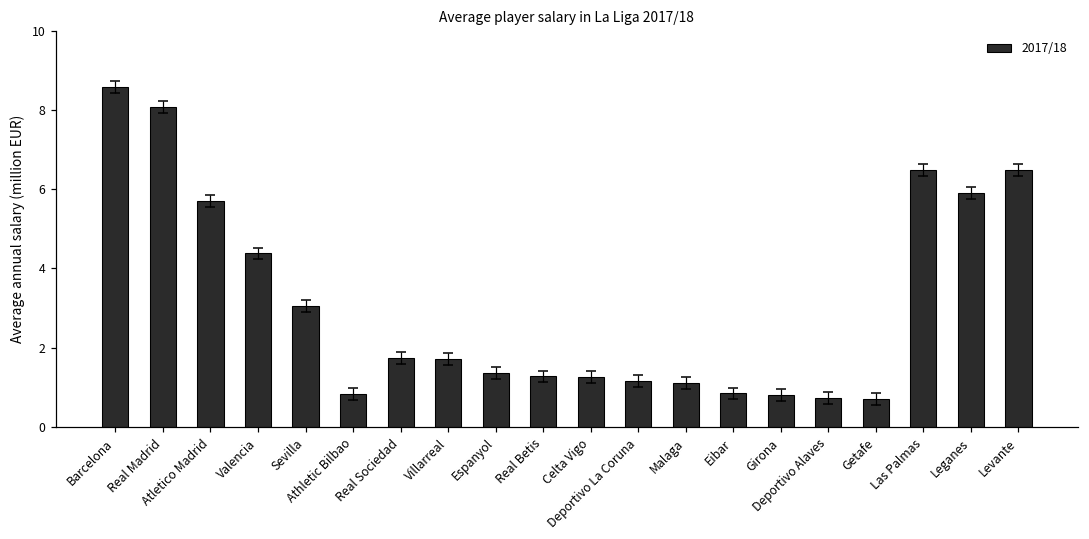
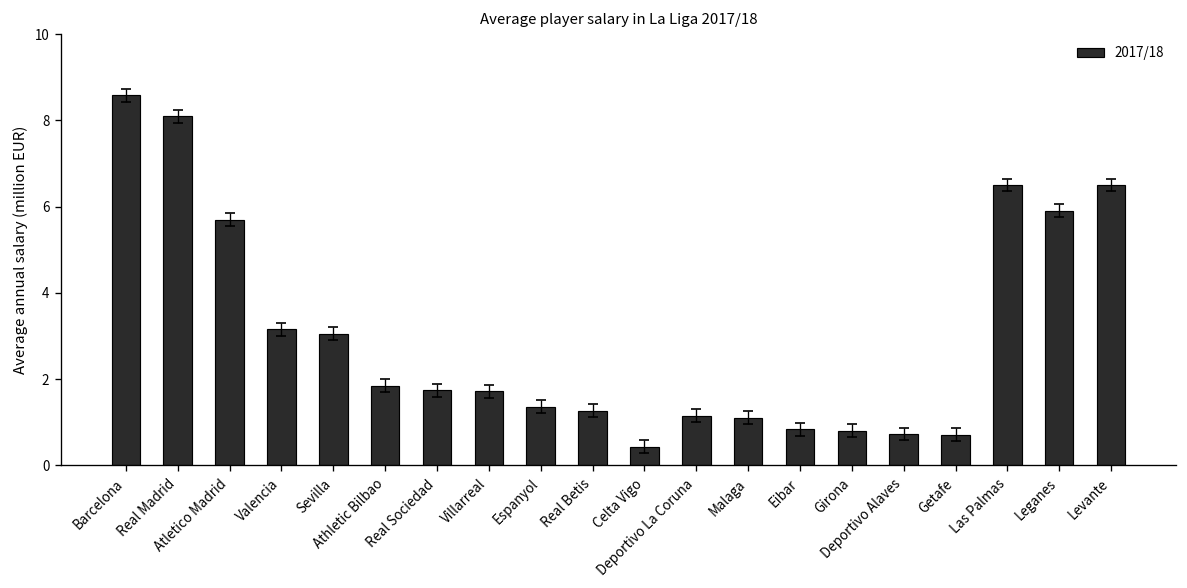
2017/18, Valencia: 4.4 -> 3.2
2017/18, Athletic Bilbao: 0.8 -> 1.9
2017/18, Celta Vigo: 1.3 -> 0.4
